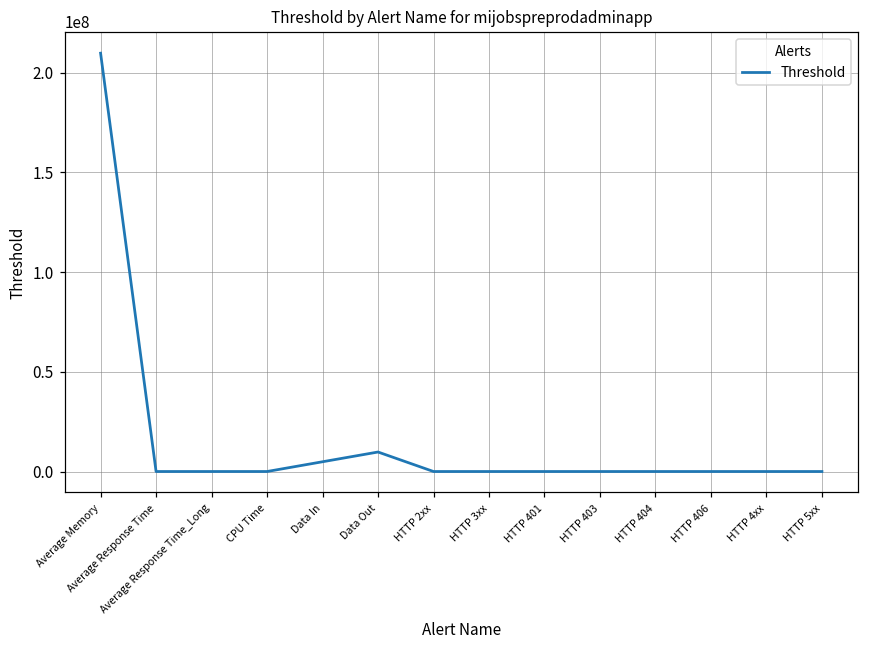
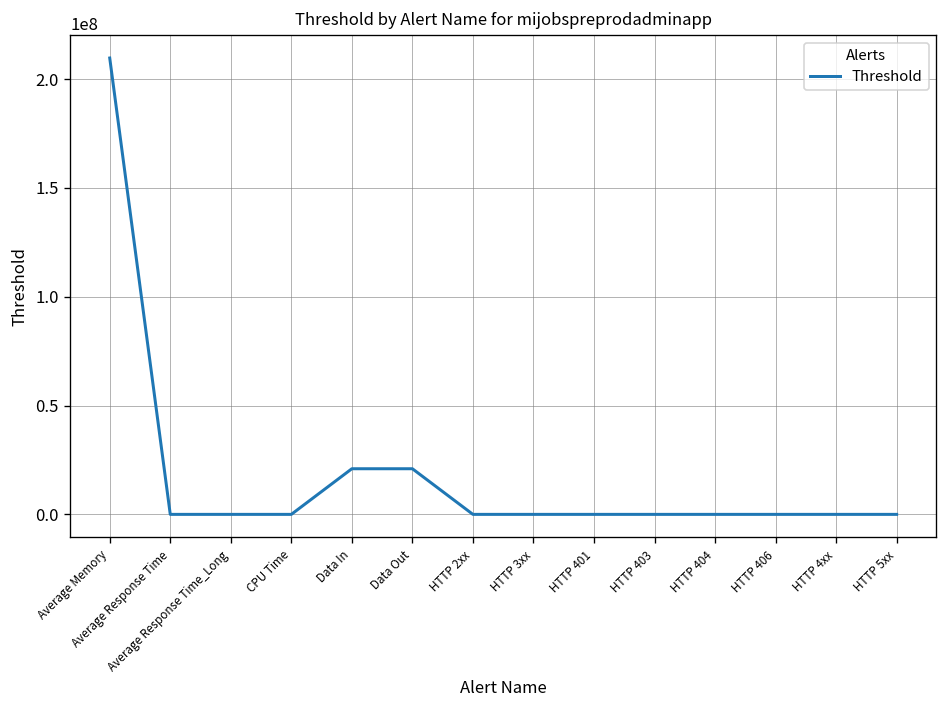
Data In: 5000000 -> 21000000
Data Out: 10000000 -> 21000000
